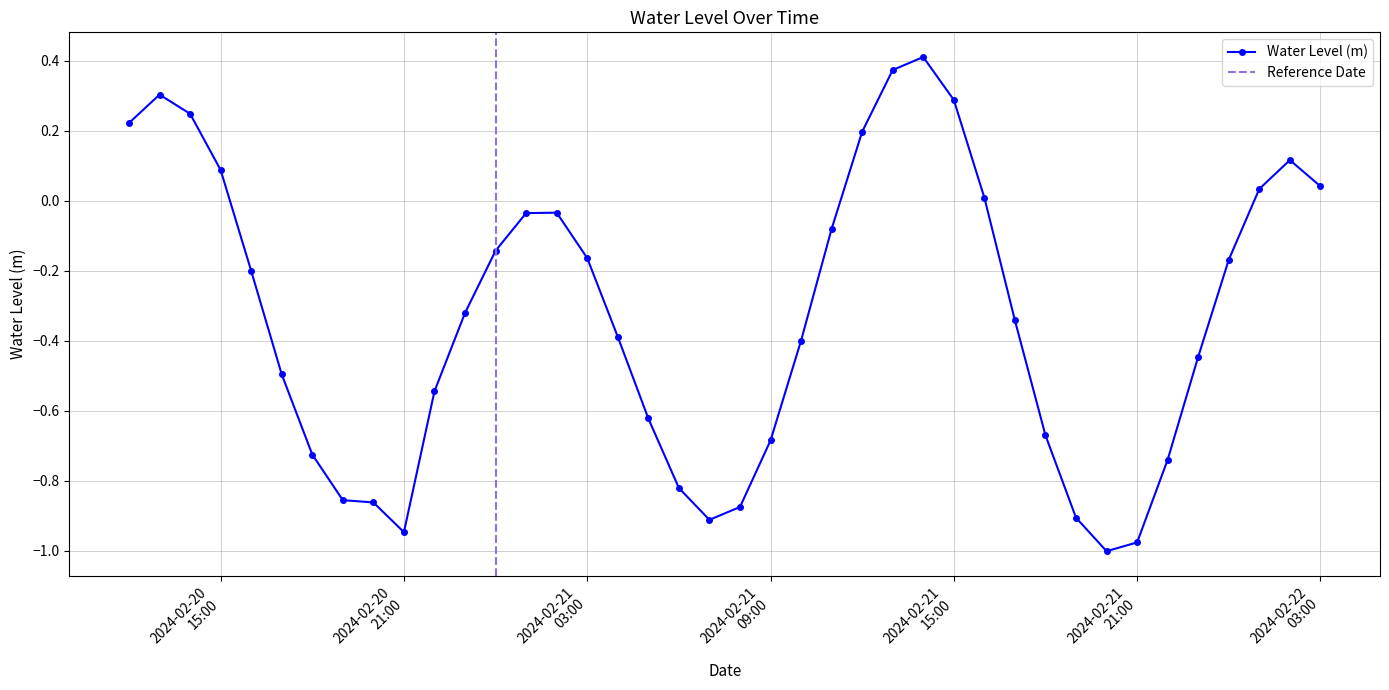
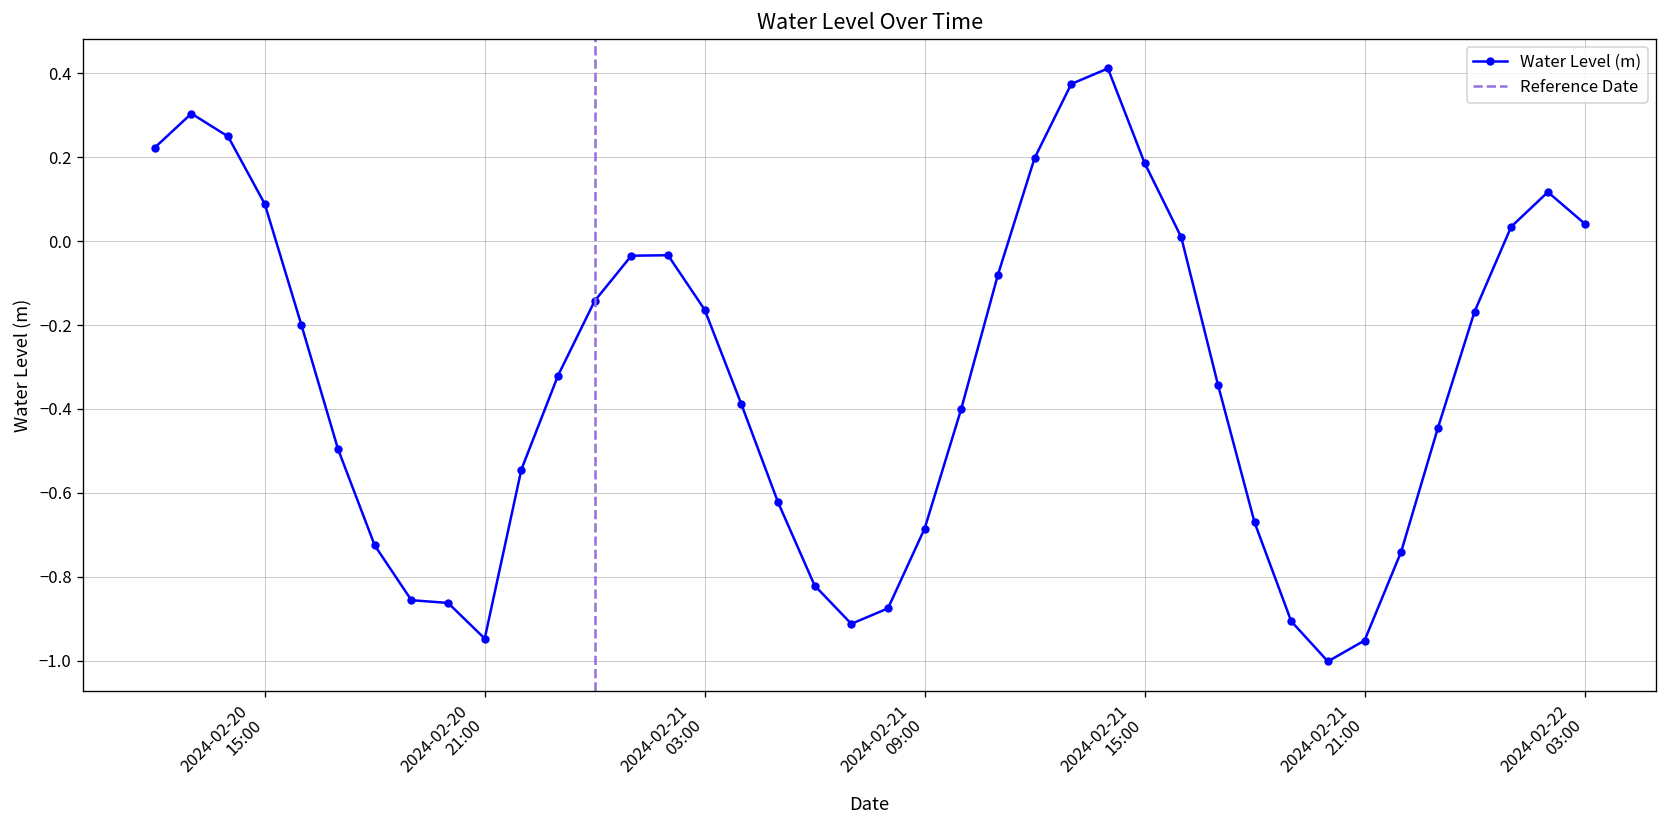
2024-02-21 15:00: 0.29 -> 0.19
2024-02-21 21:00: -0.98 -> -0.95
